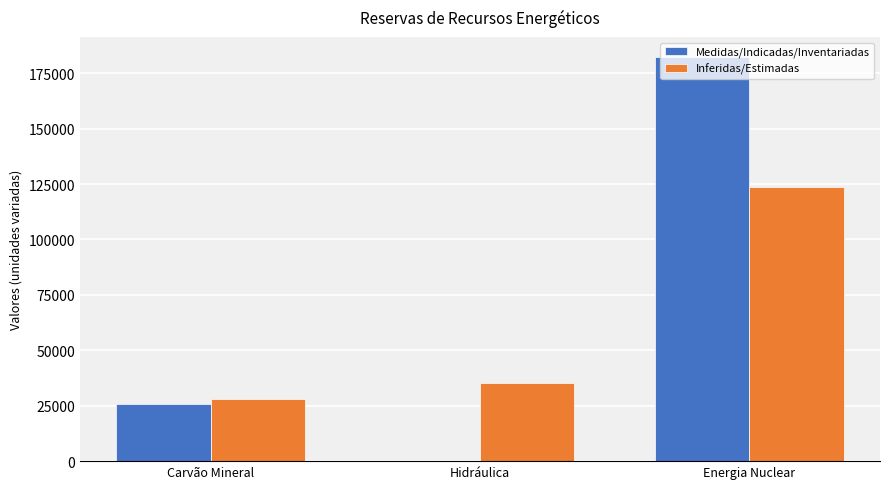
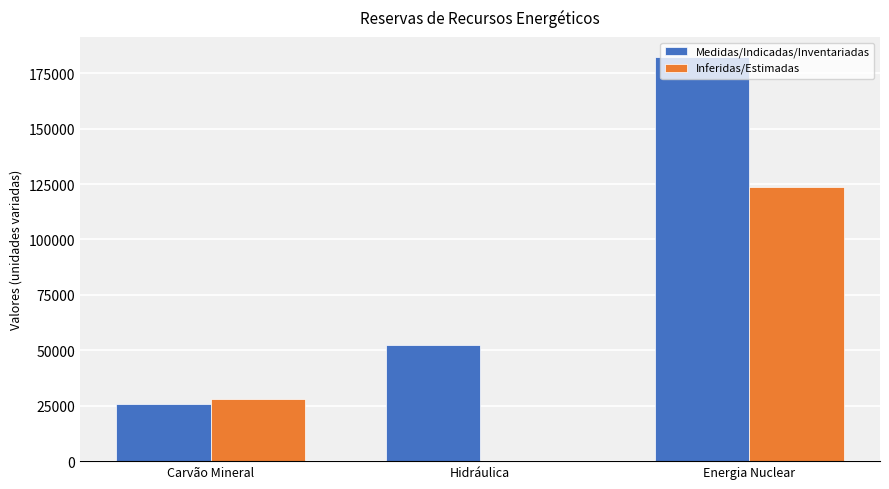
Medidas/Indicadas/Inventariadas, Hidráulica: 0 -> 52000
Inferidas/Estimadas, Hidráulica: 35000 -> 0
